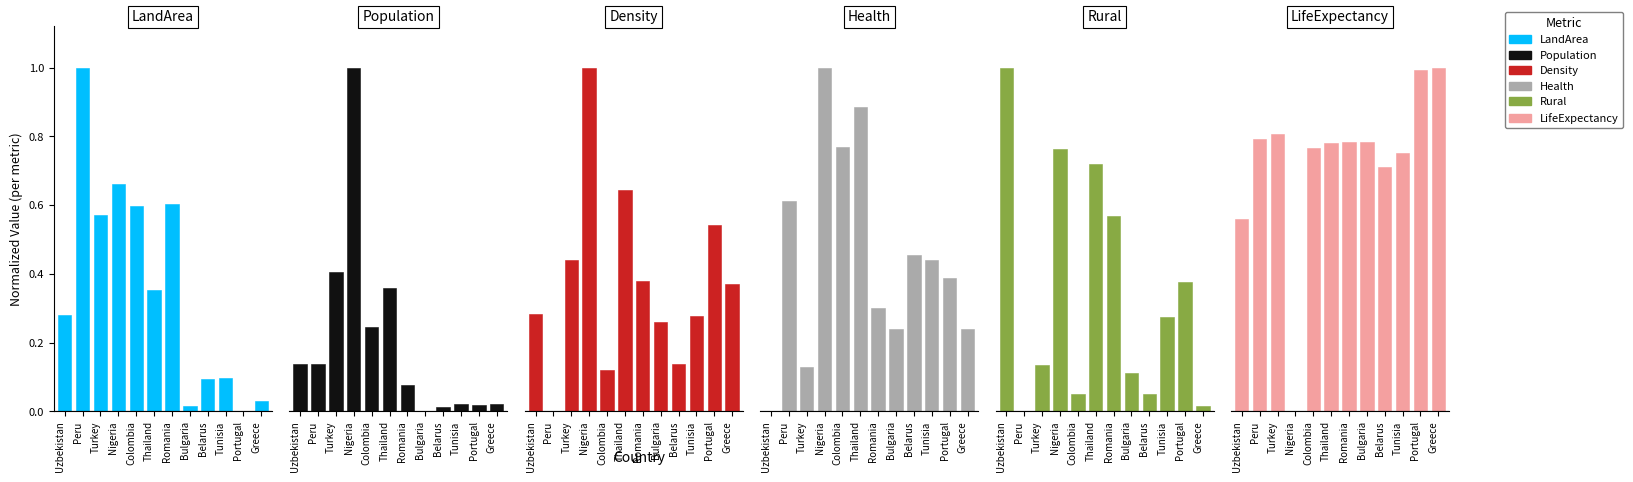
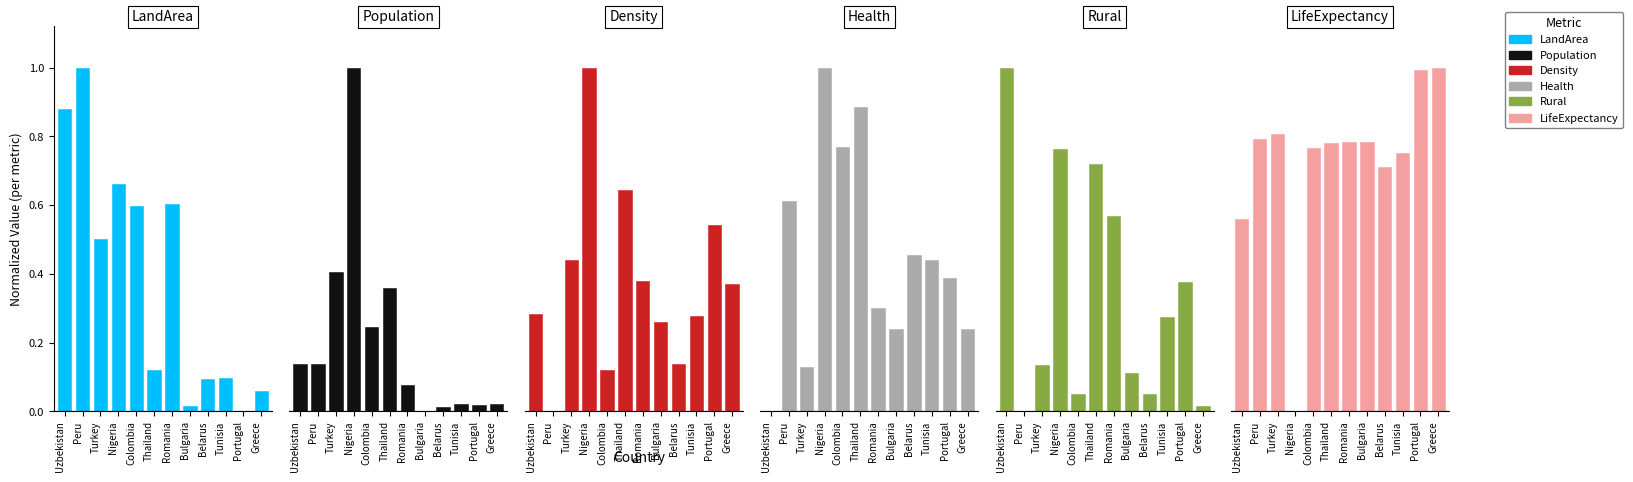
LandArea, Uzbekistan: 0.28 -> 0.88
LandArea, Turkey: 0.57 -> 0.50
LandArea, Thailand: 0.35 -> 0.12
LandArea, Greece: 0.03 -> 0.06
